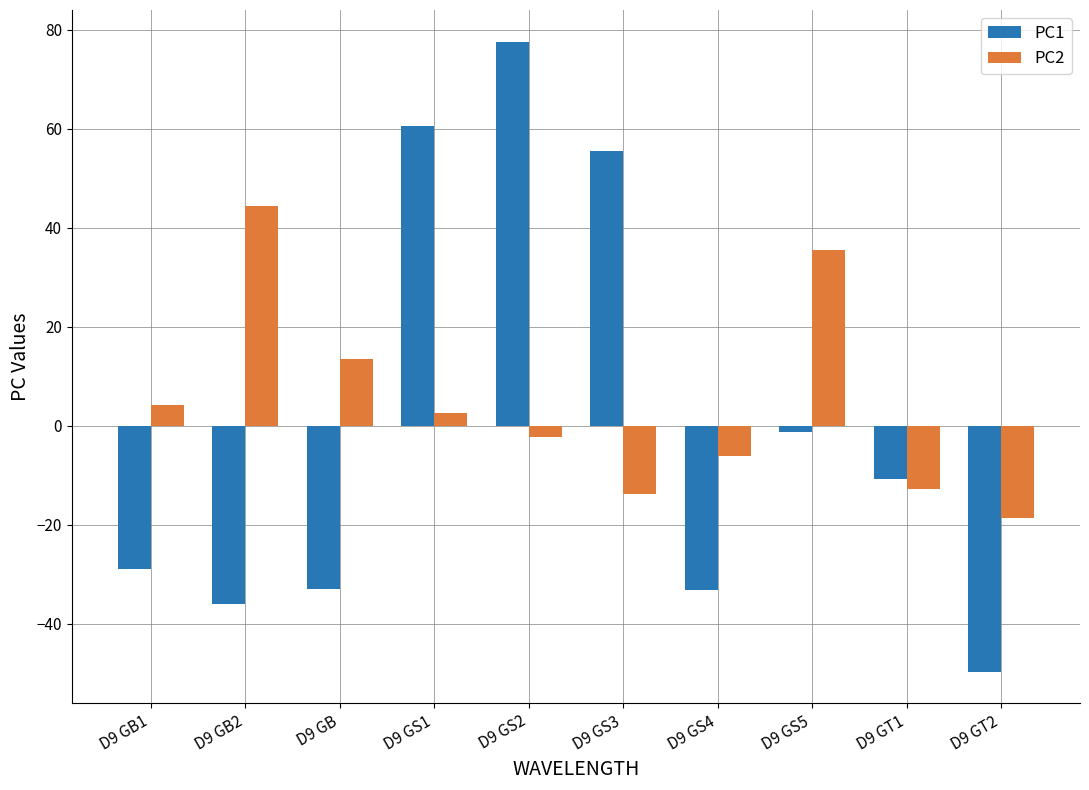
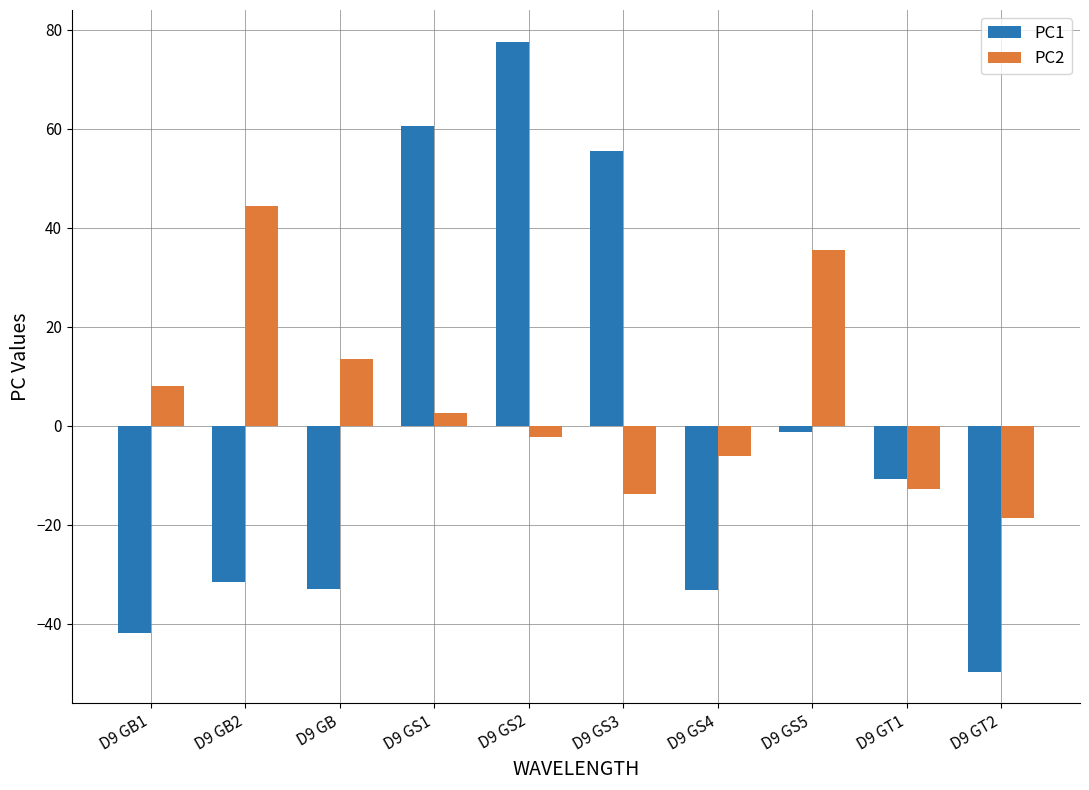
PC1, D9 GB1: -29 -> -42
PC2, D9 GB1: 4 -> 8
PC1, D9 GB2: -36 -> -32
